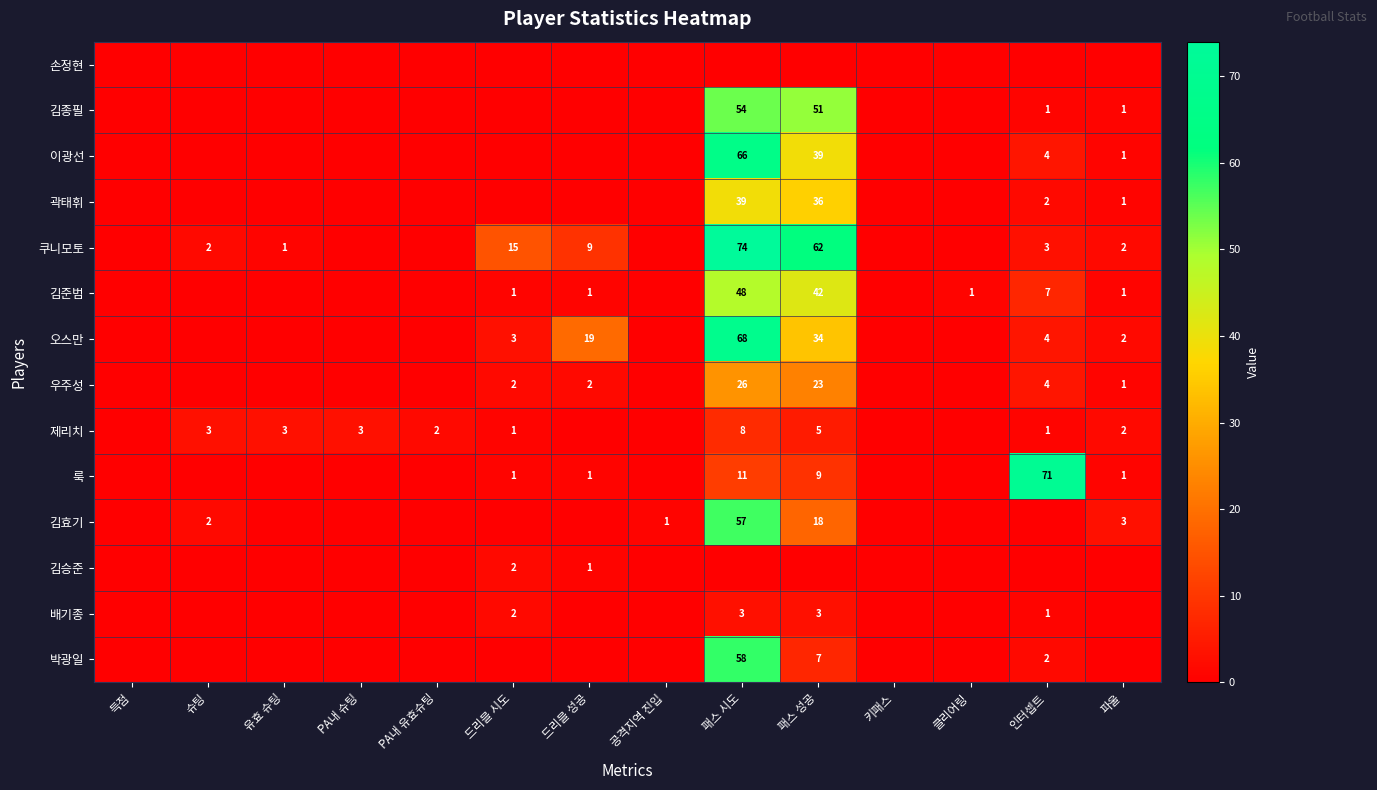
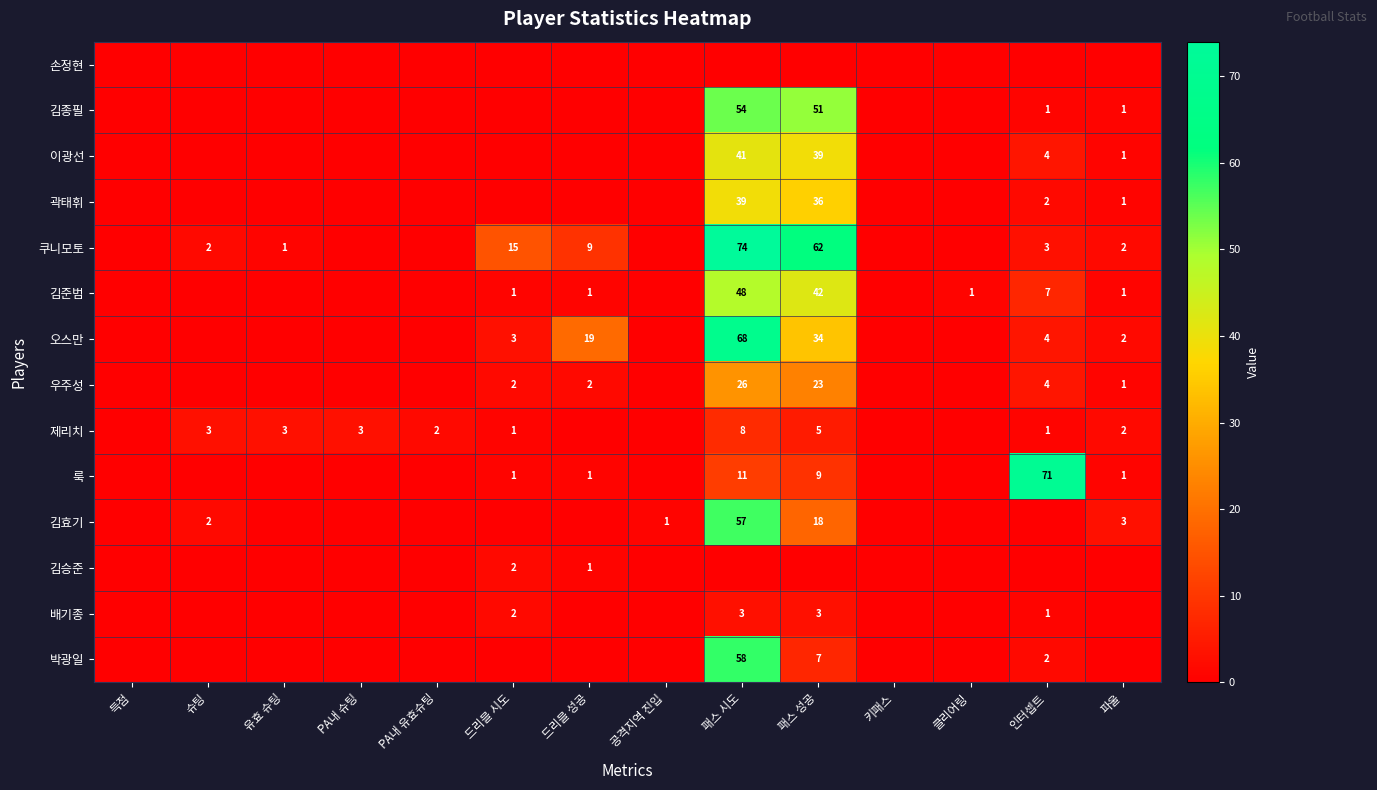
이광선, 패스 시도: 66 -> 41
